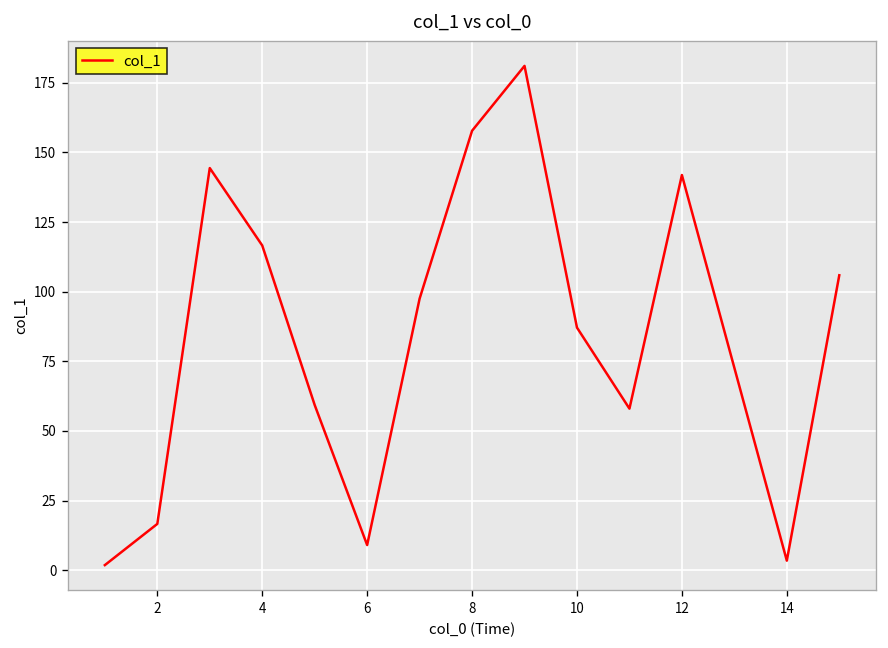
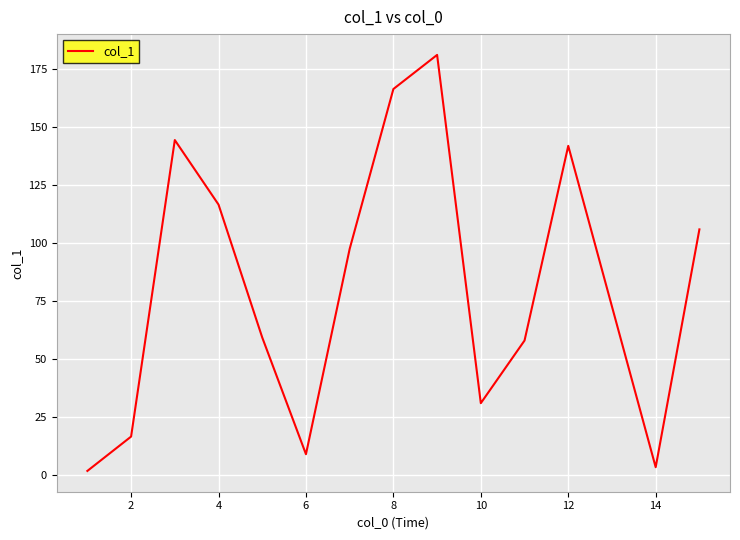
8: 158 -> 166
10: 87 -> 31
